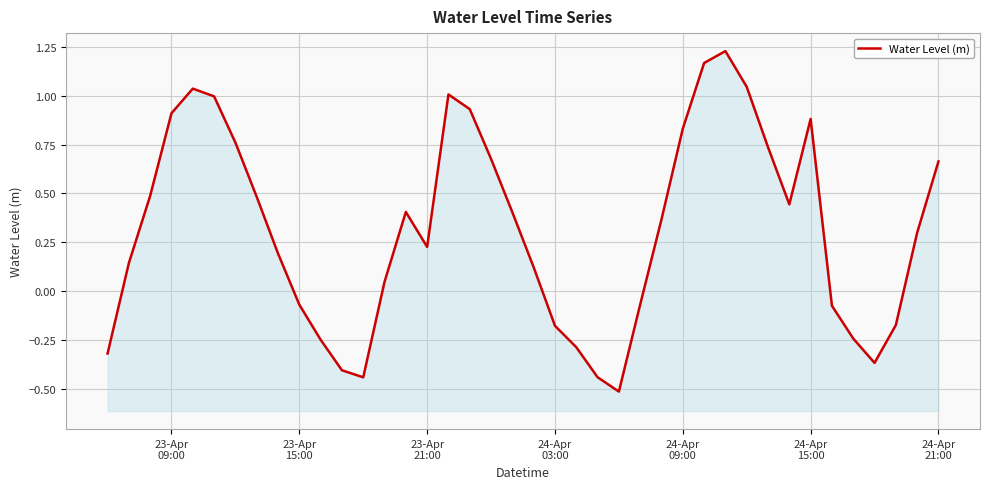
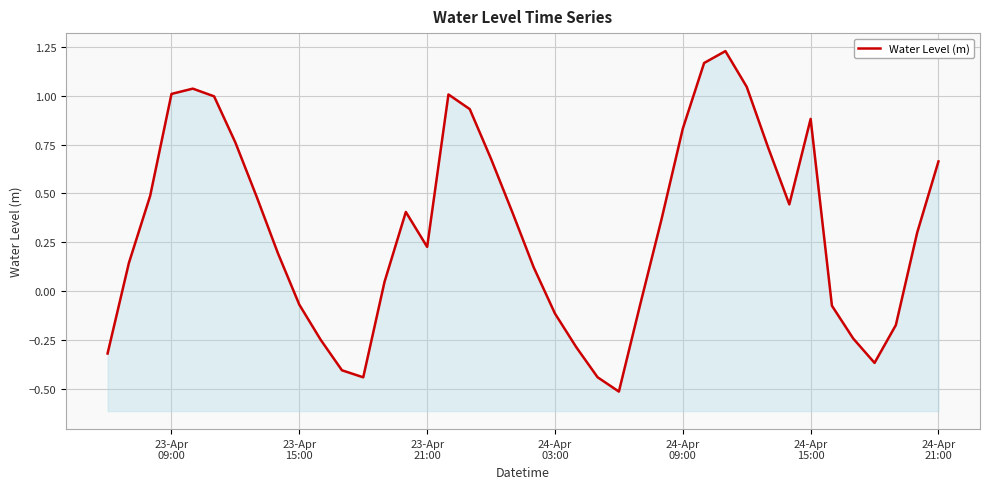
23-Apr 09:00: 0.91 -> 1.01
24-Apr 03:00: -0.18 -> -0.11
